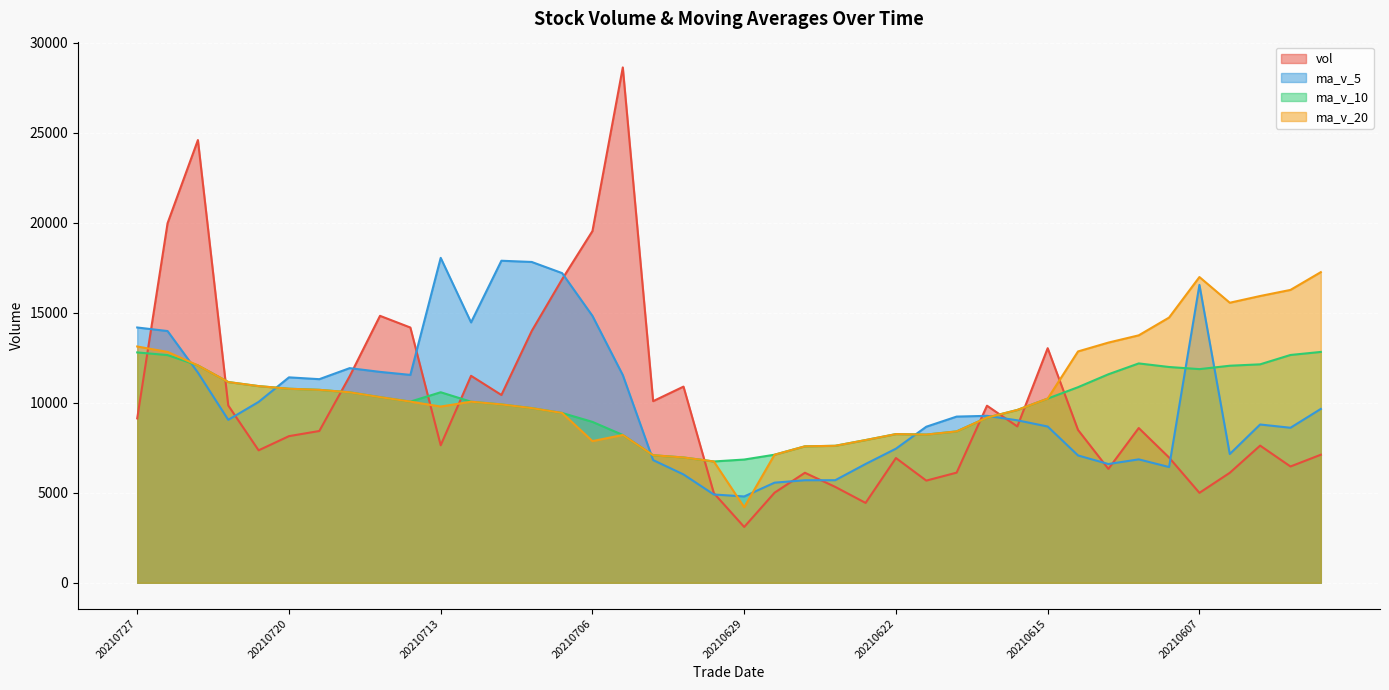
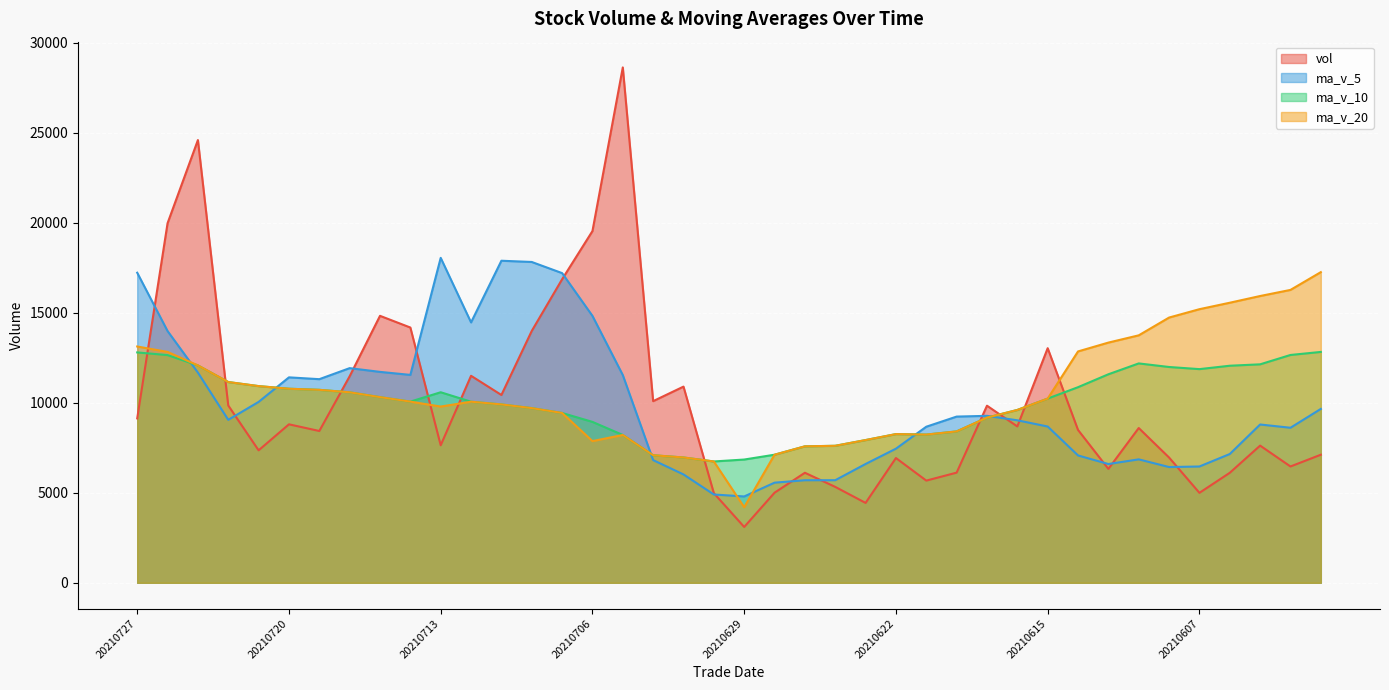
ma_v_5, 20210727: 14200 -> 17200
vol, 20210720: 8100 -> 8800
ma_v_5, 20210607: 16500 -> 6500
ma_v_20, 20210607: 17000 -> 15200
